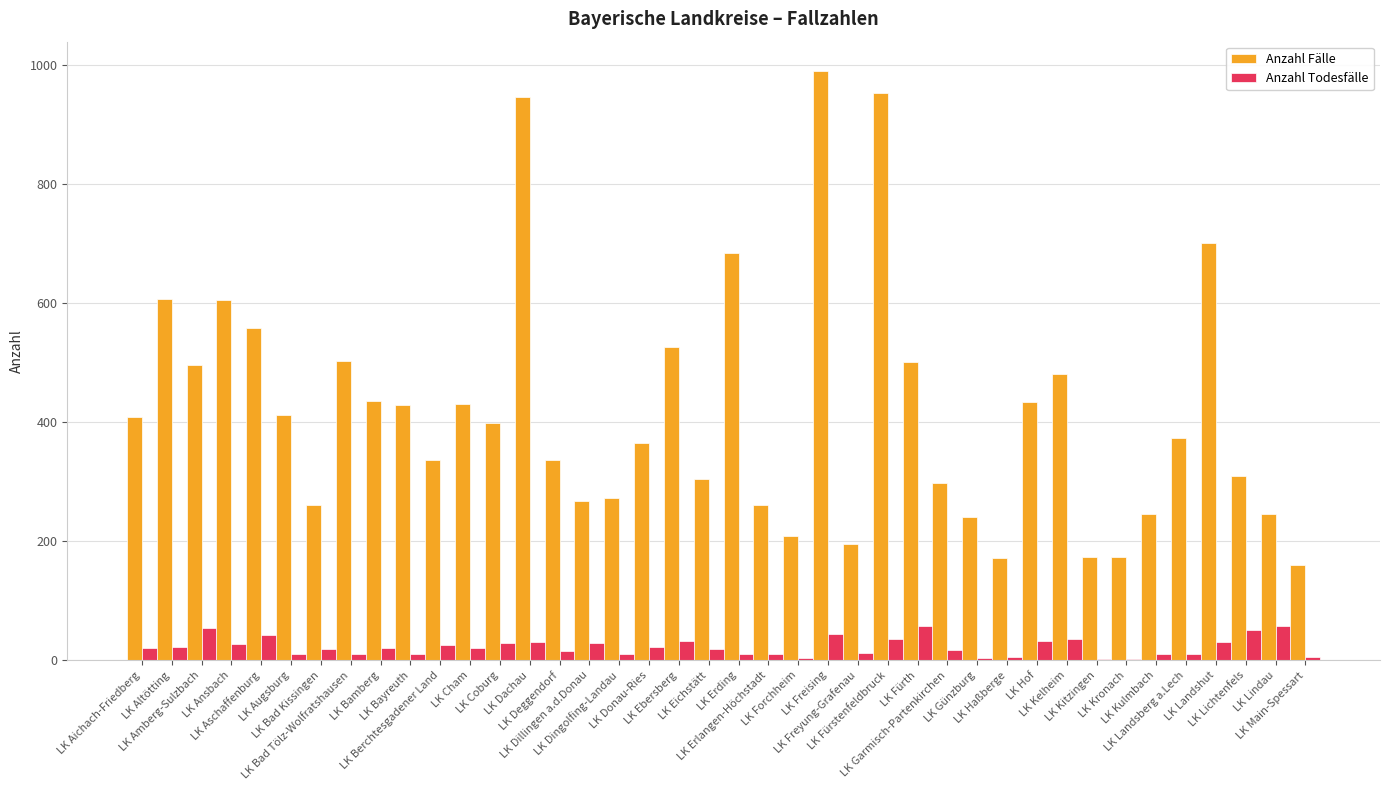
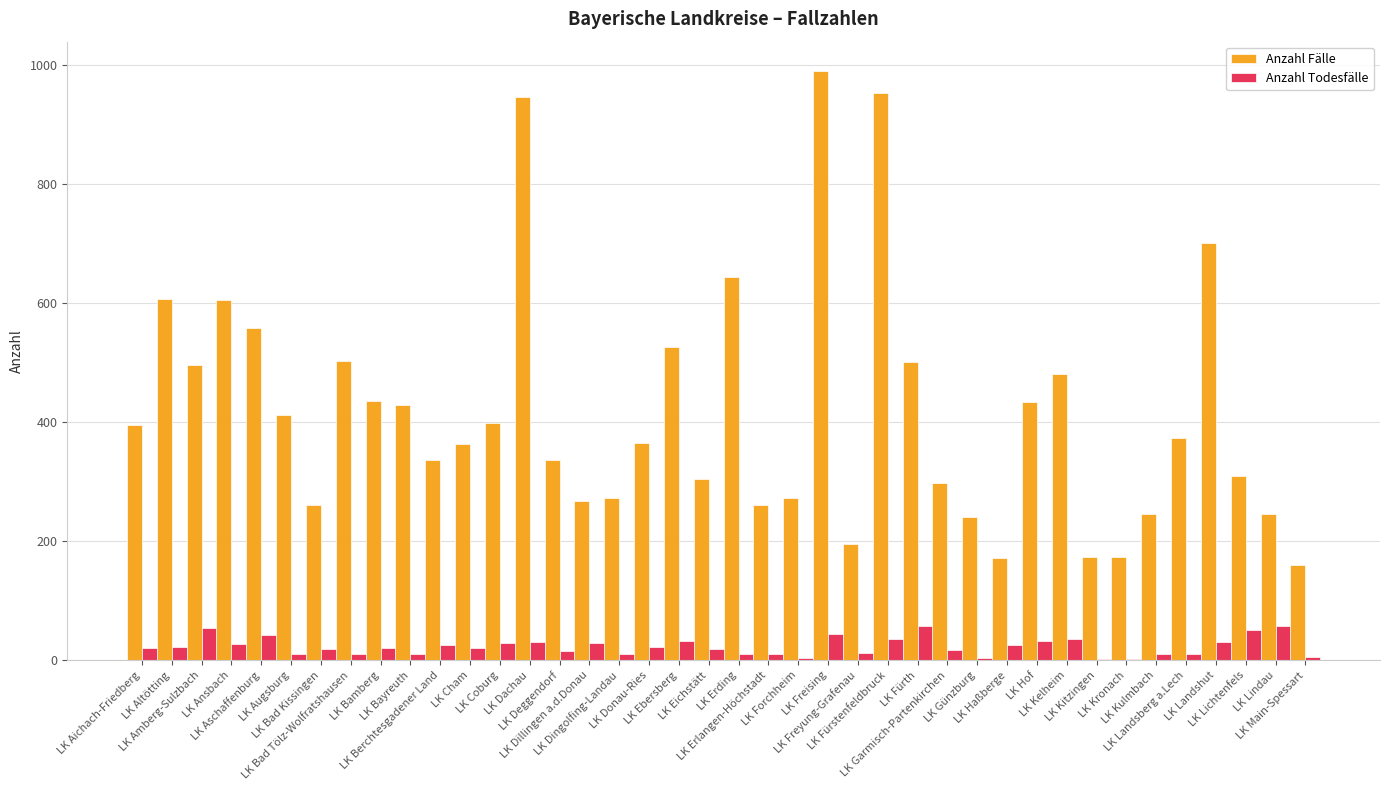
Anzahl Fälle, LK Aichach-Friedberg: 410 -> 400
Anzahl Fälle, LK Cham: 430 -> 360
Anzahl Fälle, LK Erding: 680 -> 640
Anzahl Fälle, LK Forchheim: 210 -> 270
Anzahl Todesfälle, LK Haßberge: 10 -> 30
